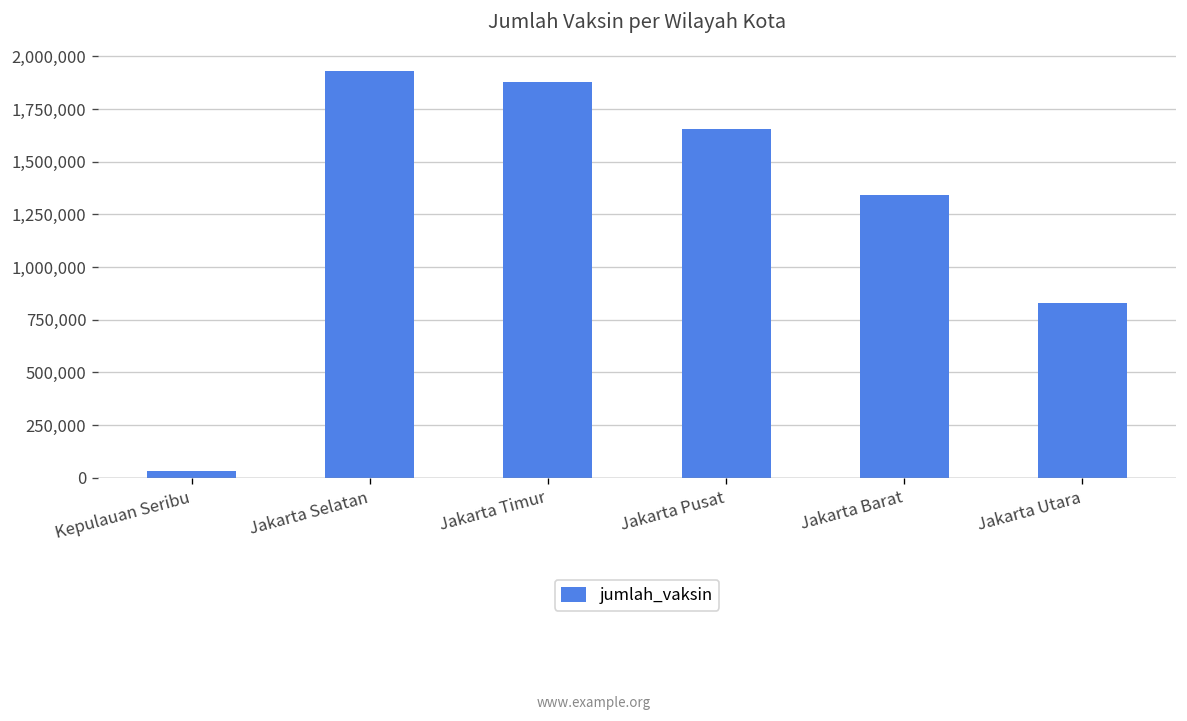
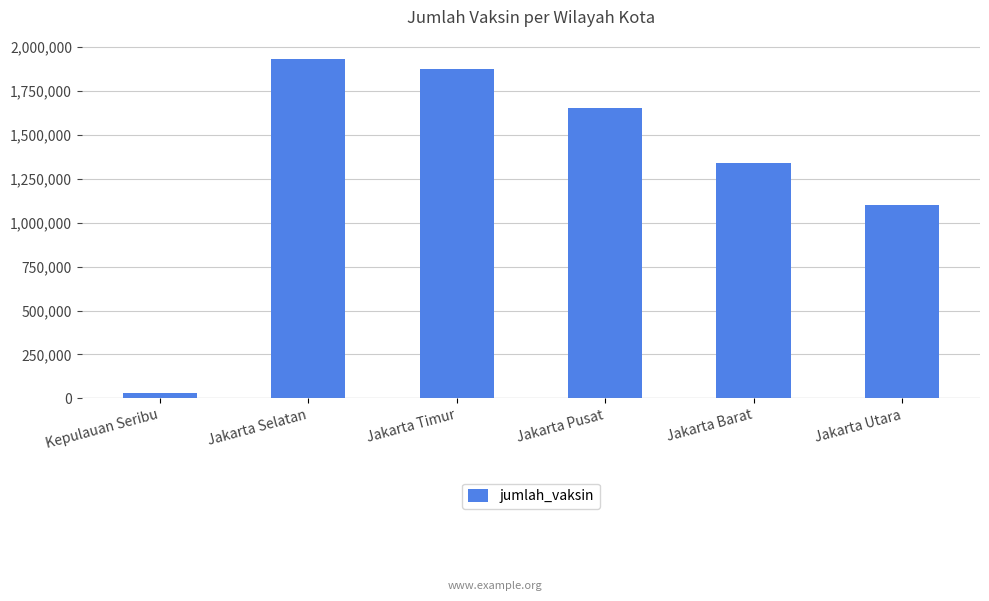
Jakarta Utara: 830,000 -> 1,100,000
